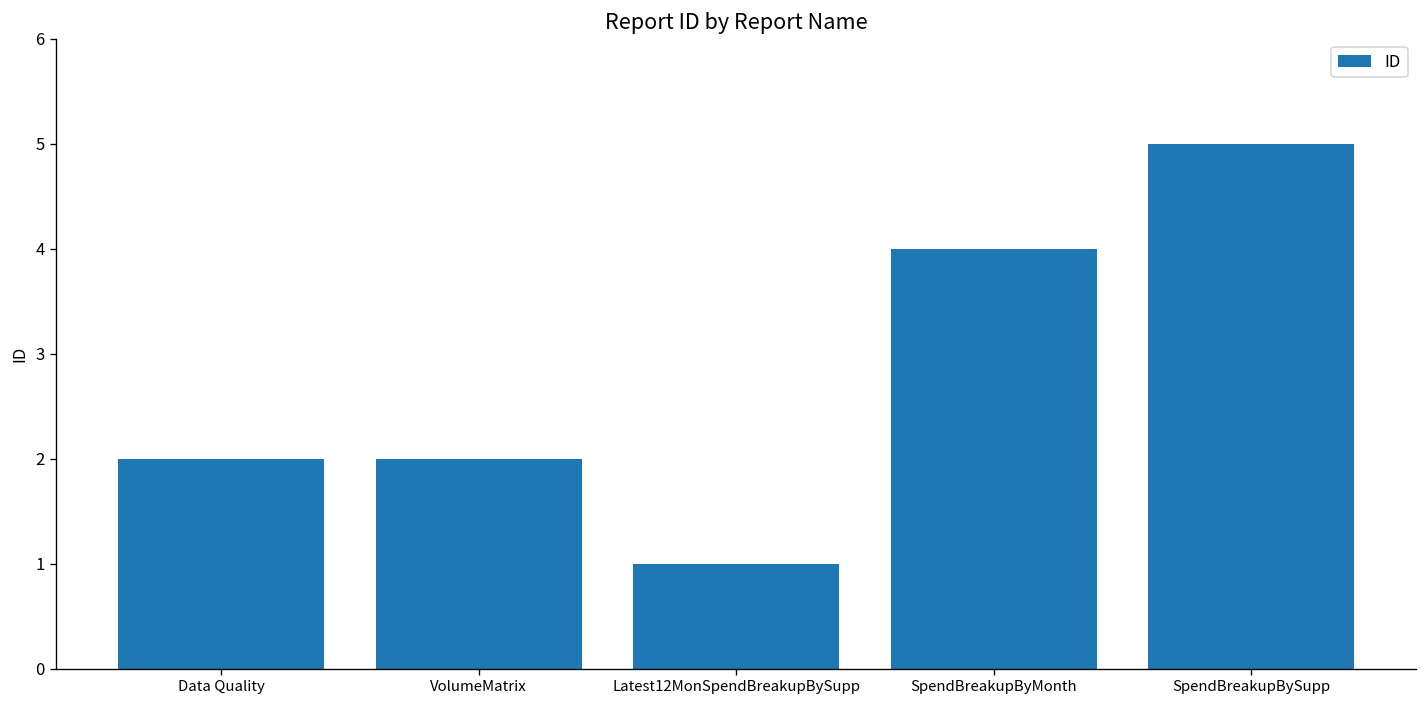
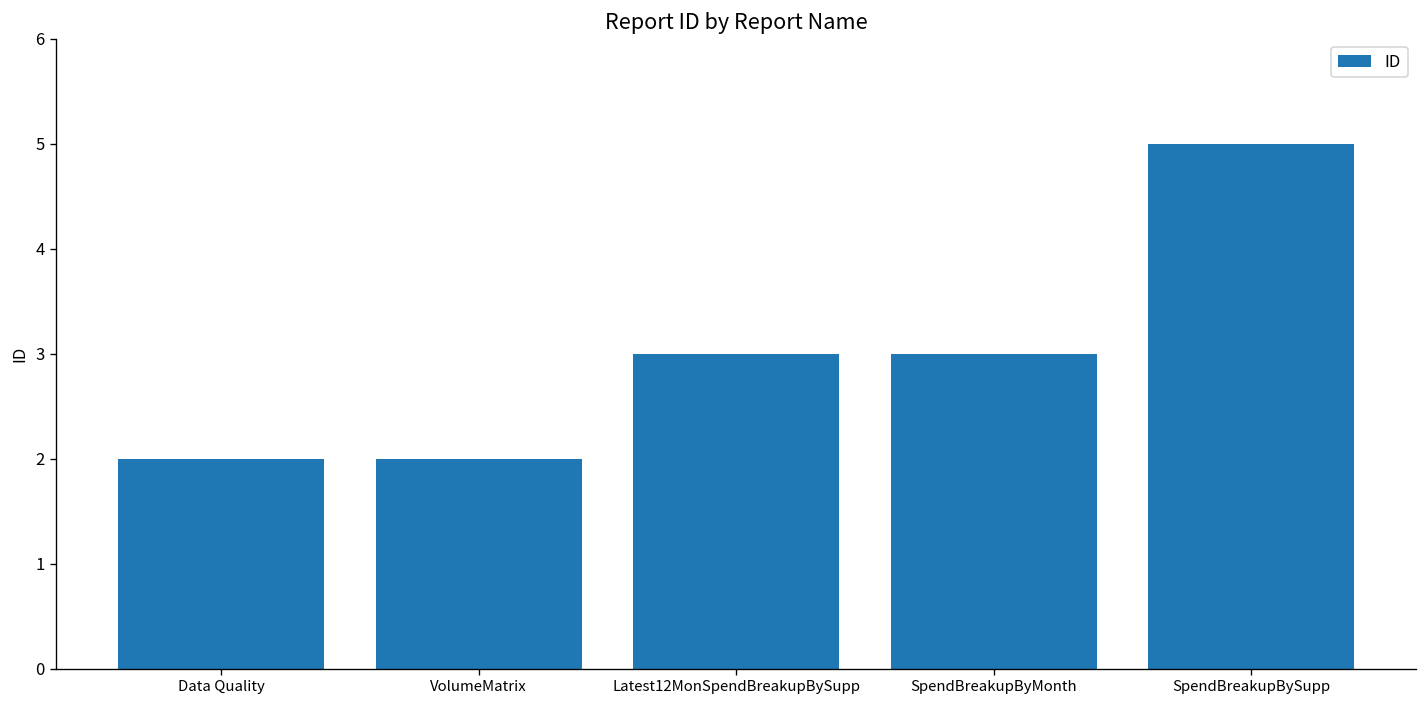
Latest12MonSpendBreakupBySupp: 1 -> 3
SpendBreakupByMonth: 4 -> 3
